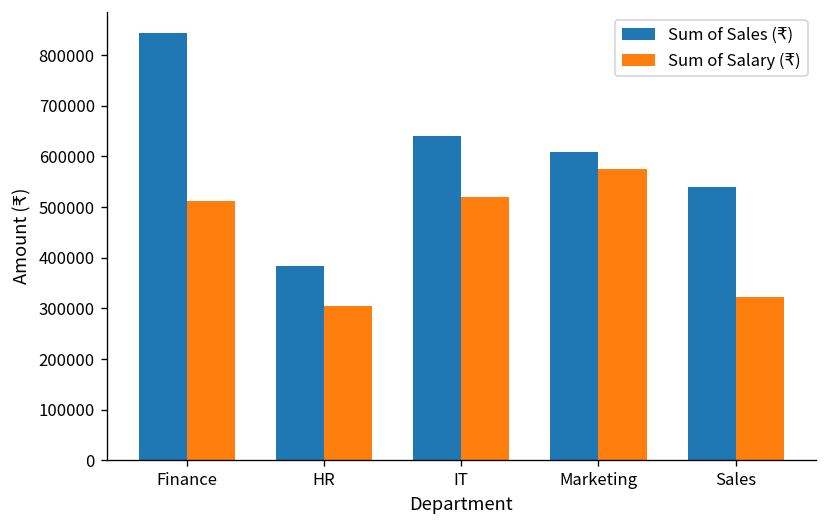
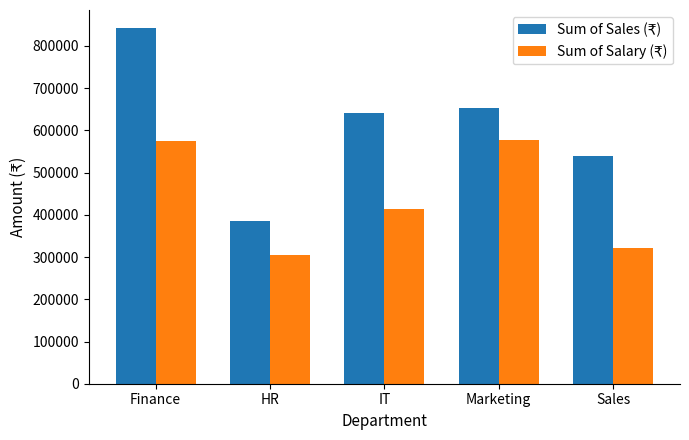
Sum of Salary (₹), Finance: 510000 -> 580000
Sum of Salary (₹), IT: 520000 -> 420000
Sum of Sales (₹), Marketing: 610000 -> 650000
